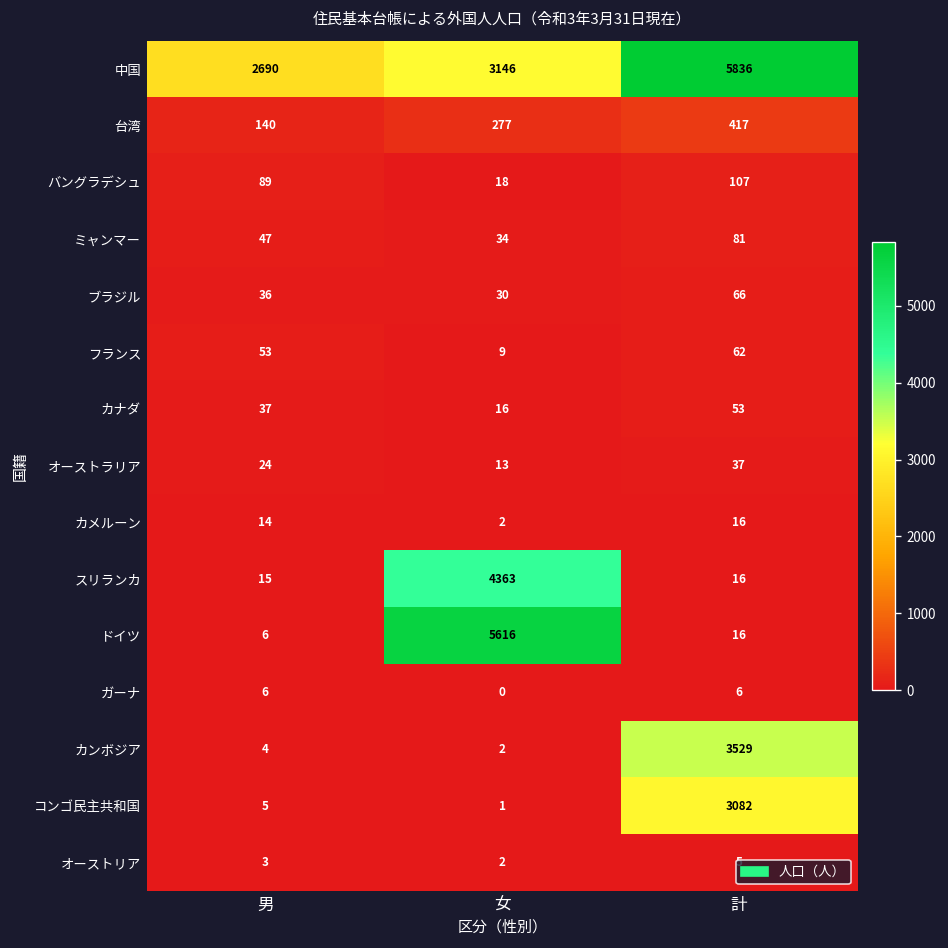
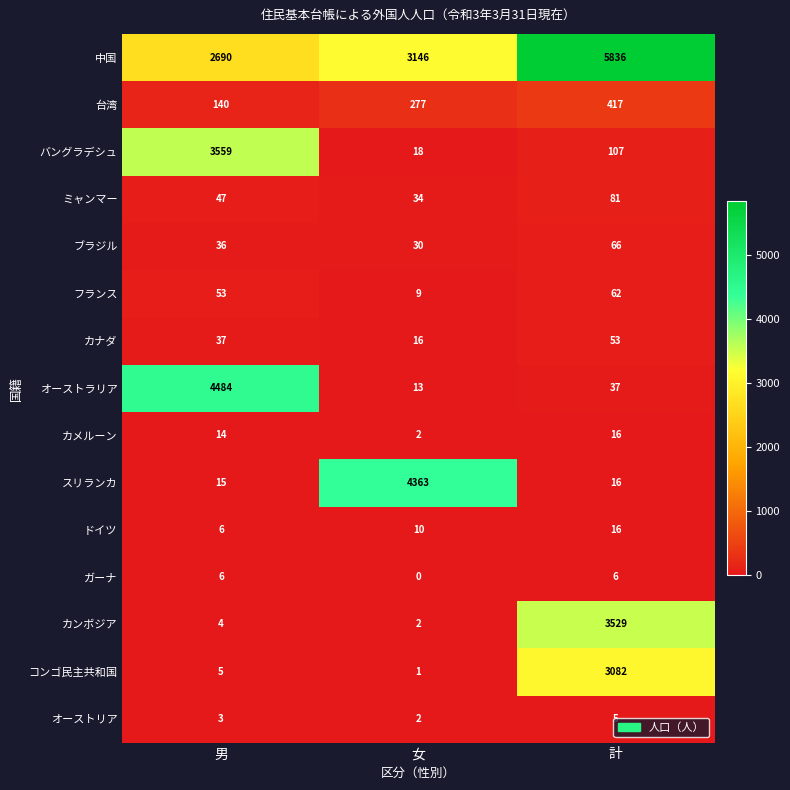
バングラデシュ, 男: 89 -> 3559
オーストラリア, 男: 24 -> 4484
ドイツ, 女: 5616 -> 10
